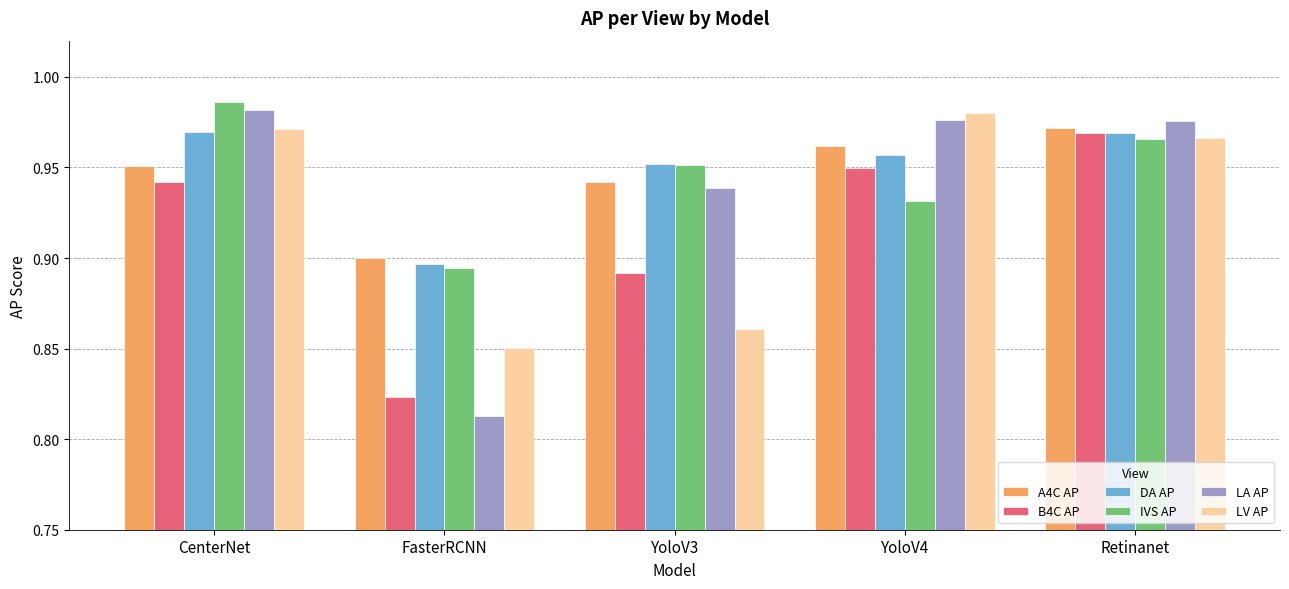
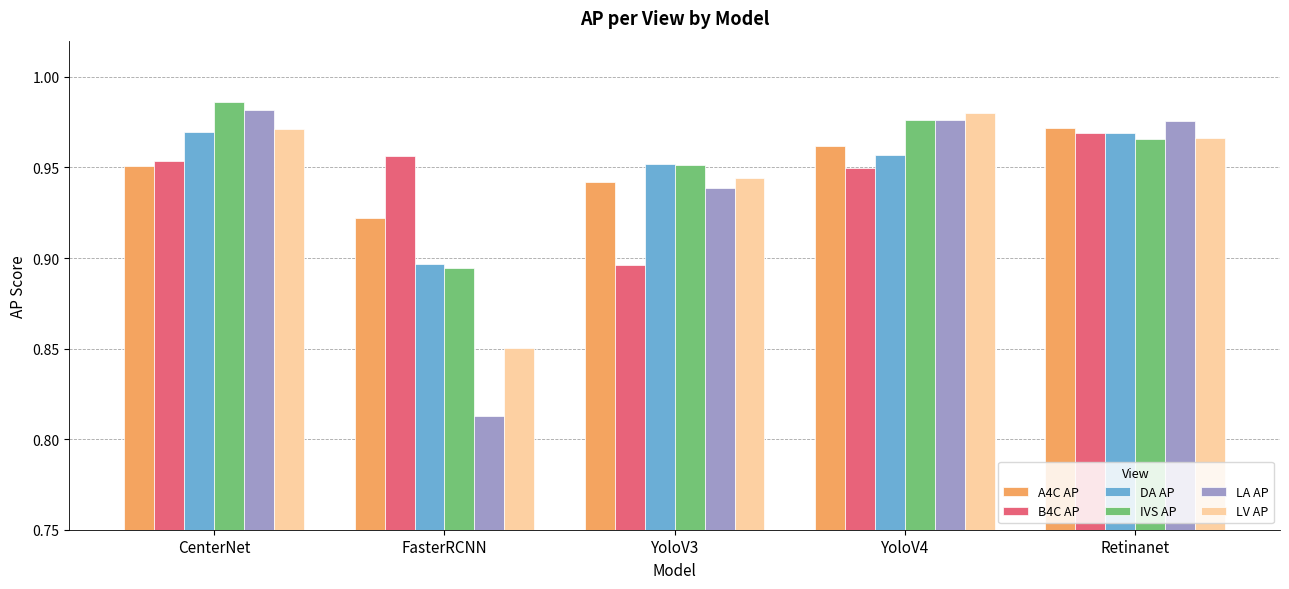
B4C AP, CenterNet: 0.942 -> 0.954
A4C AP, FasterRCNN: 0.900 -> 0.922
B4C AP, FasterRCNN: 0.824 -> 0.956
B4C AP, YoloV3: 0.892 -> 0.896
LV AP, YoloV3: 0.861 -> 0.944
IVS AP, YoloV4: 0.931 -> 0.976
